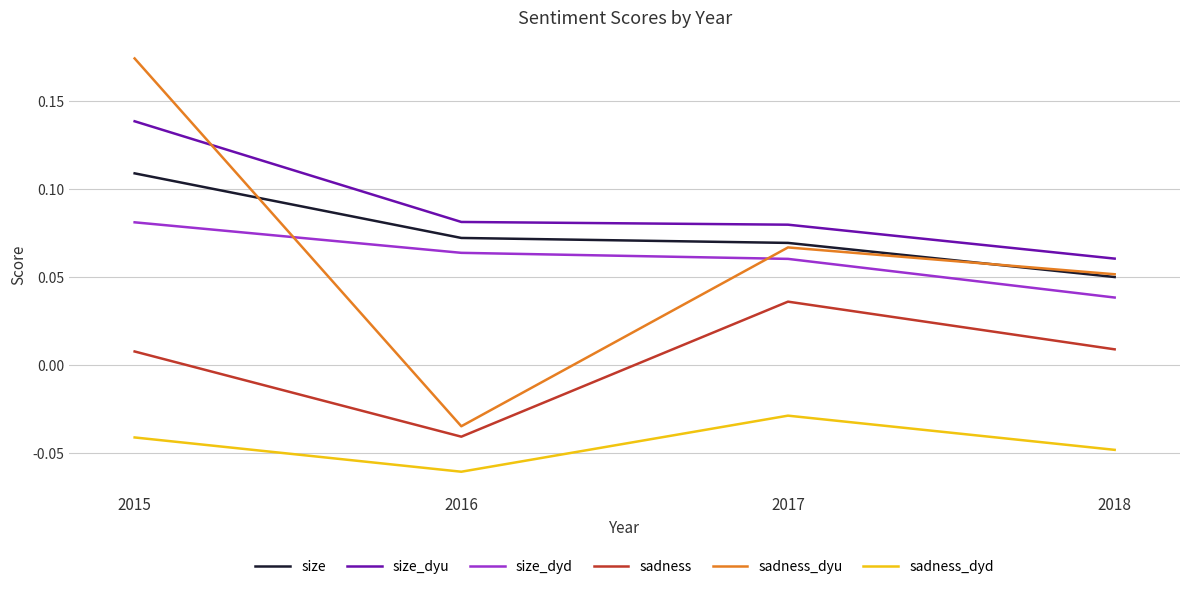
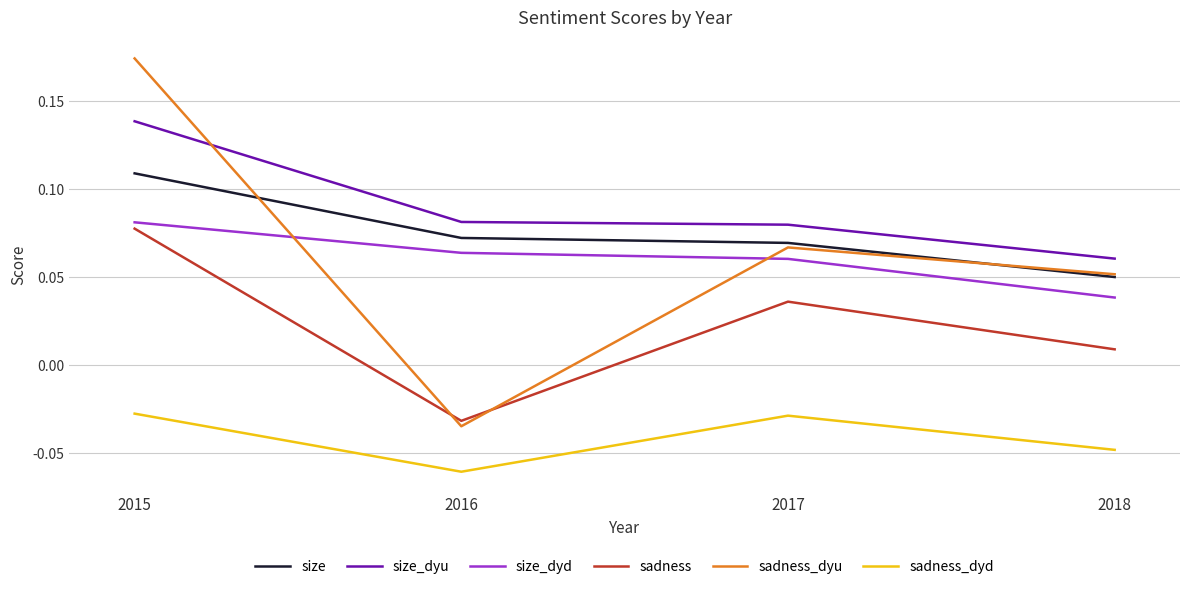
sadness, 2015: 0.008 -> 0.078
sadness_dyd, 2015: -0.041 -> -0.028
sadness, 2016: -0.041 -> -0.032
